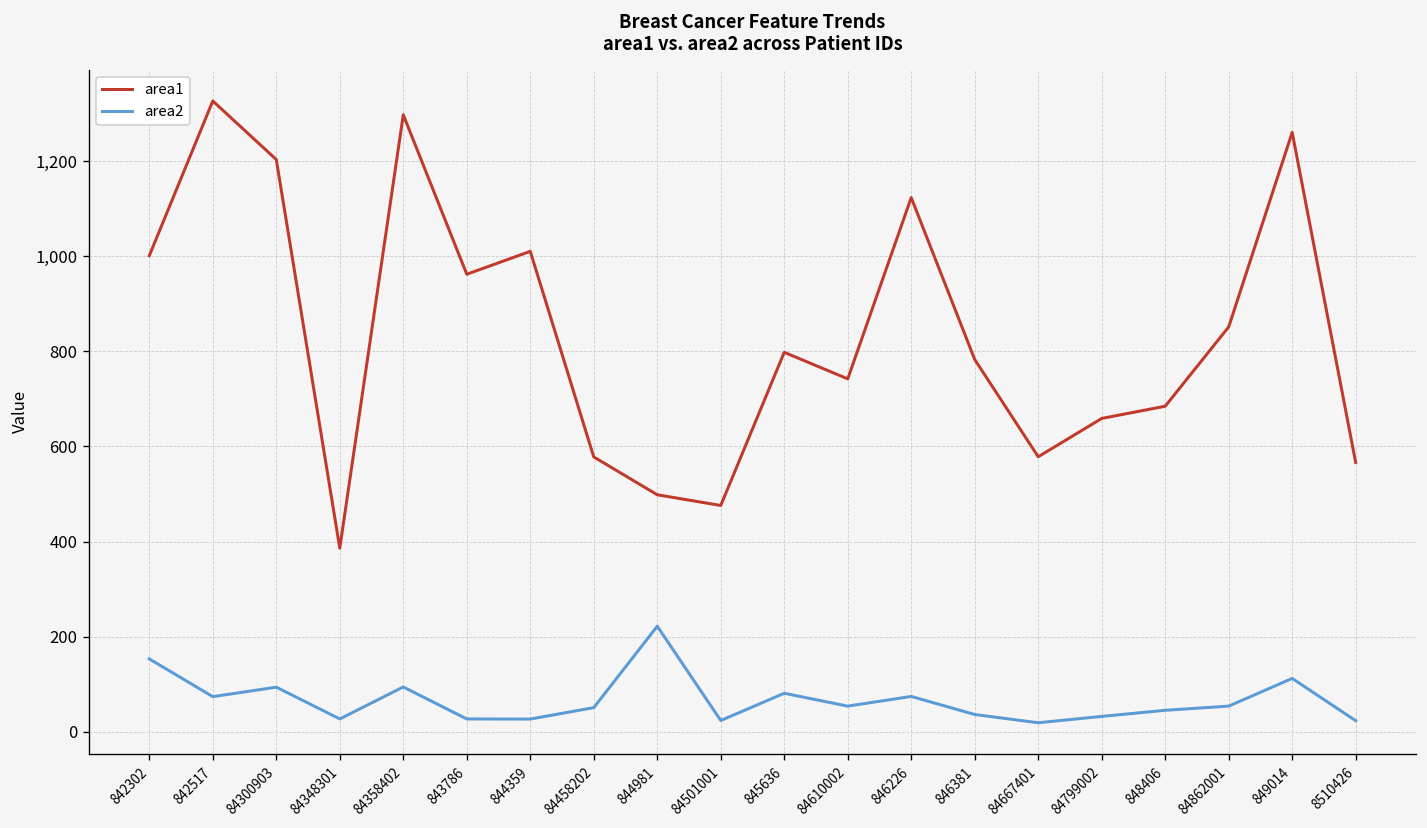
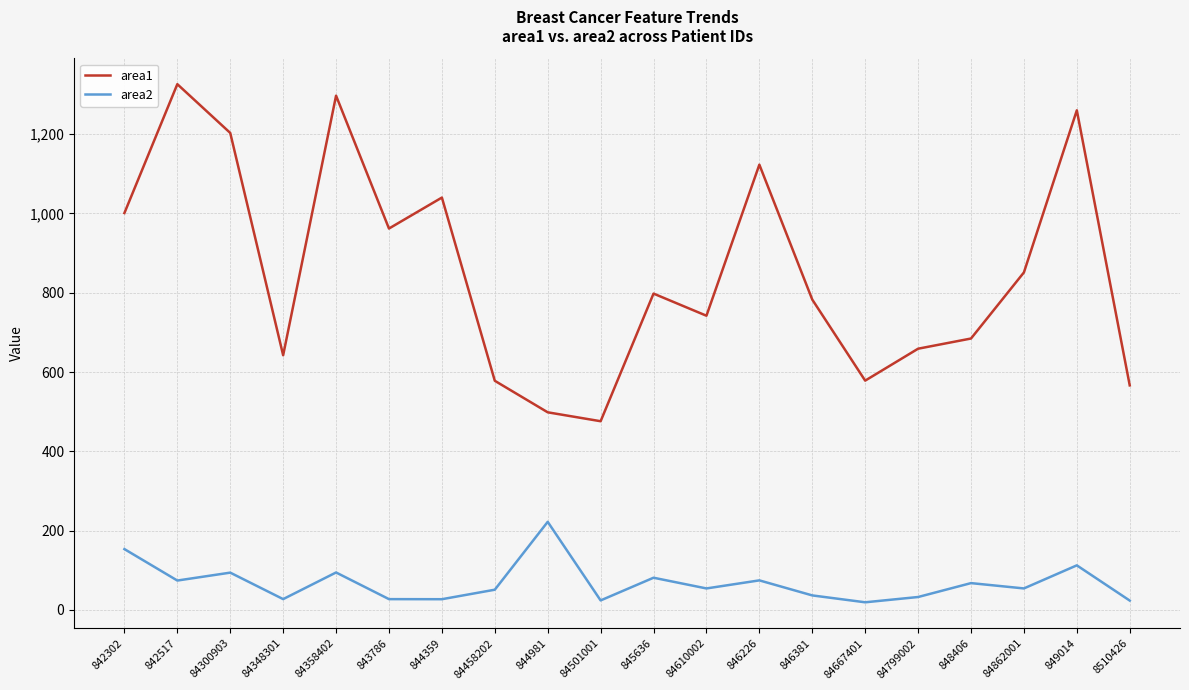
area1, 84348301: 390 -> 640
area1, 844359: 1,010 -> 1,040
area2, 848406: 50 -> 70
